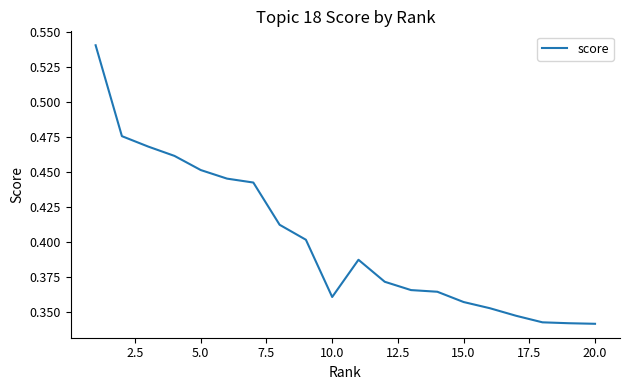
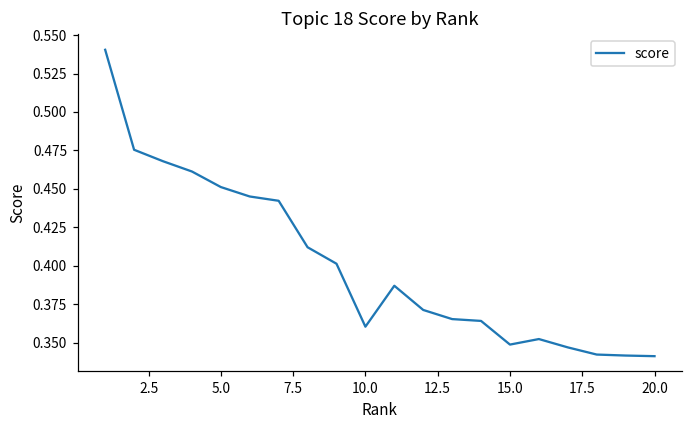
15.0: 0.357 -> 0.349
